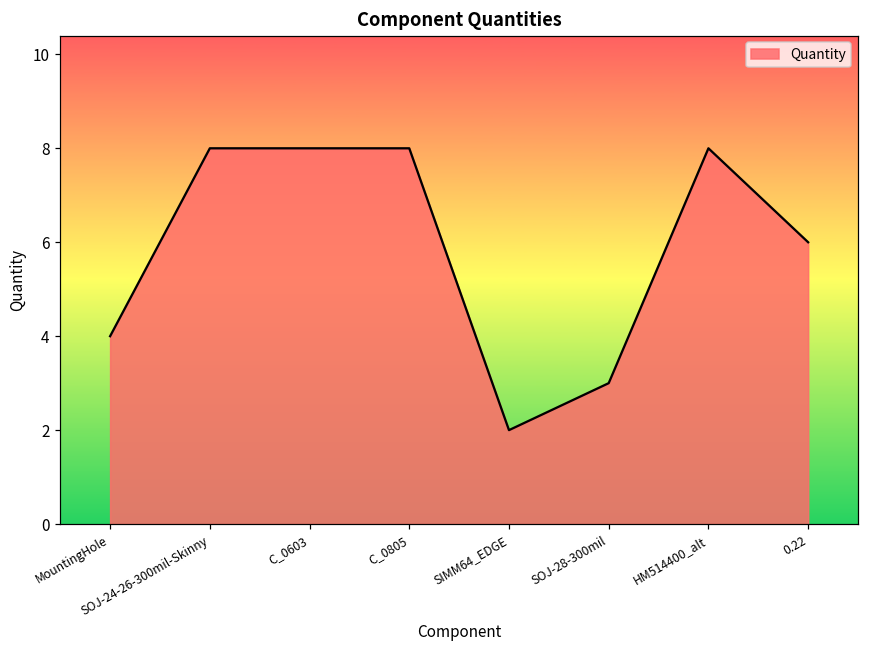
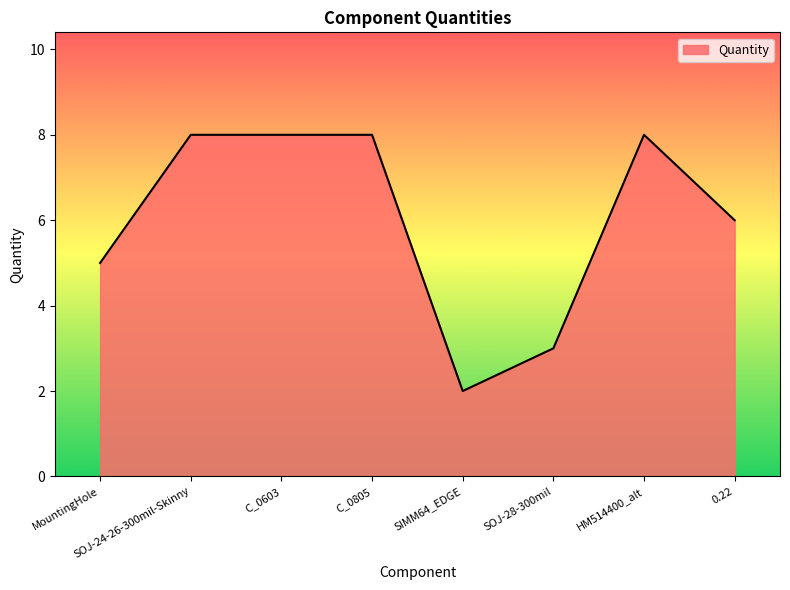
MountingHole: 4 -> 5
